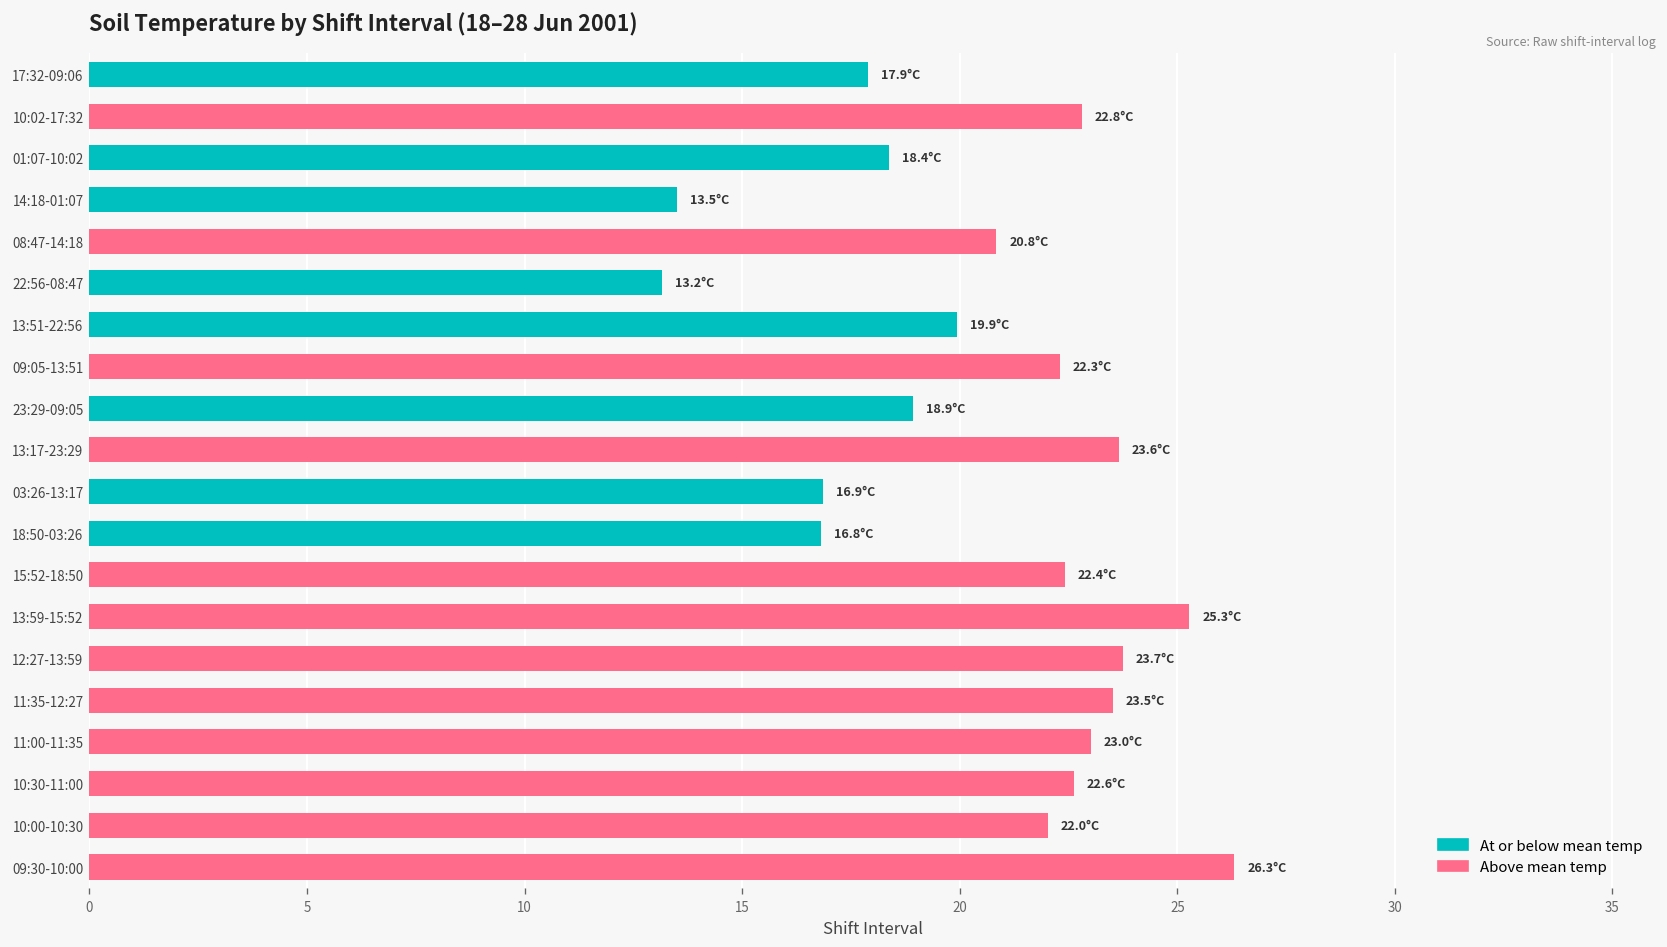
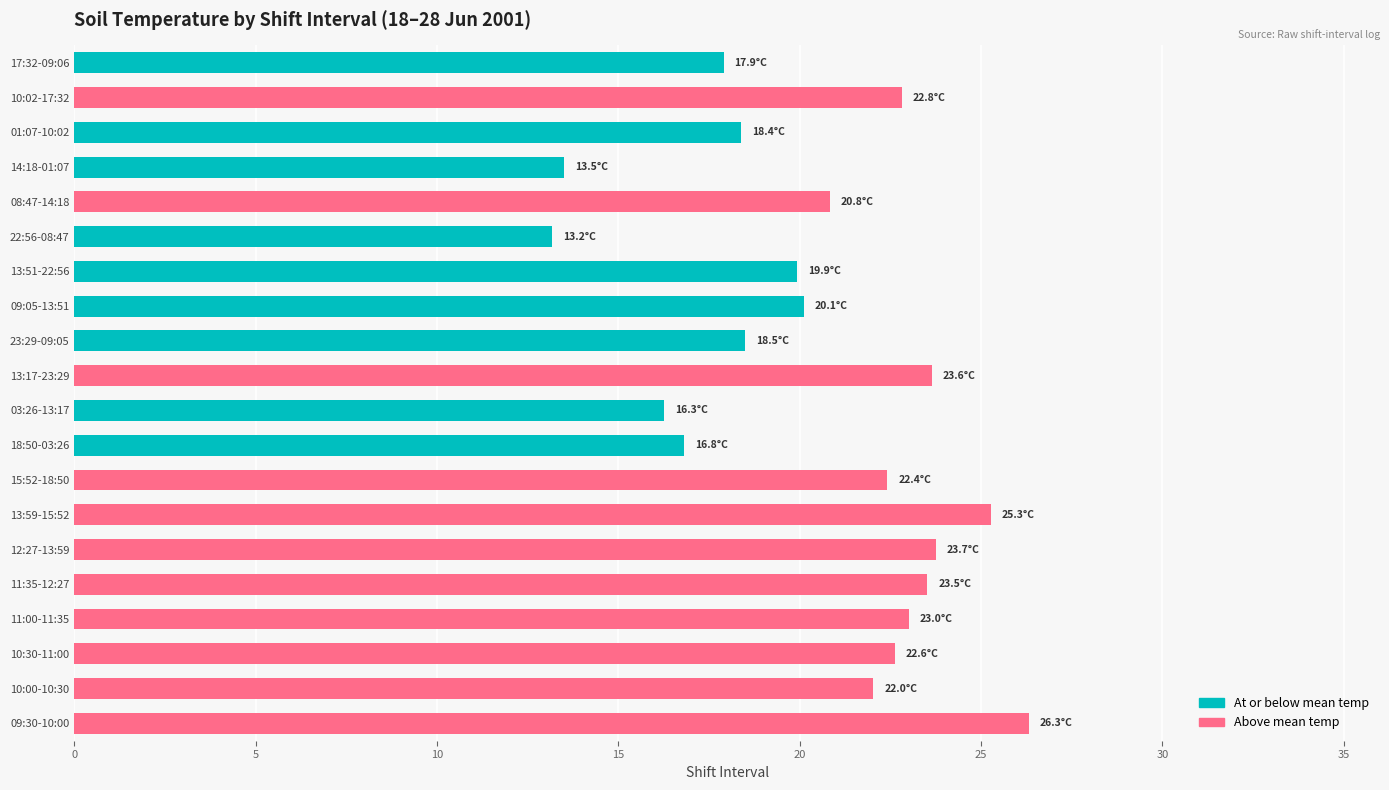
09:05-13:51: 22.3°C -> 20.1°C
23:29-09:05: 18.9°C -> 18.5°C
03:26-13:17: 16.9°C -> 16.3°C
